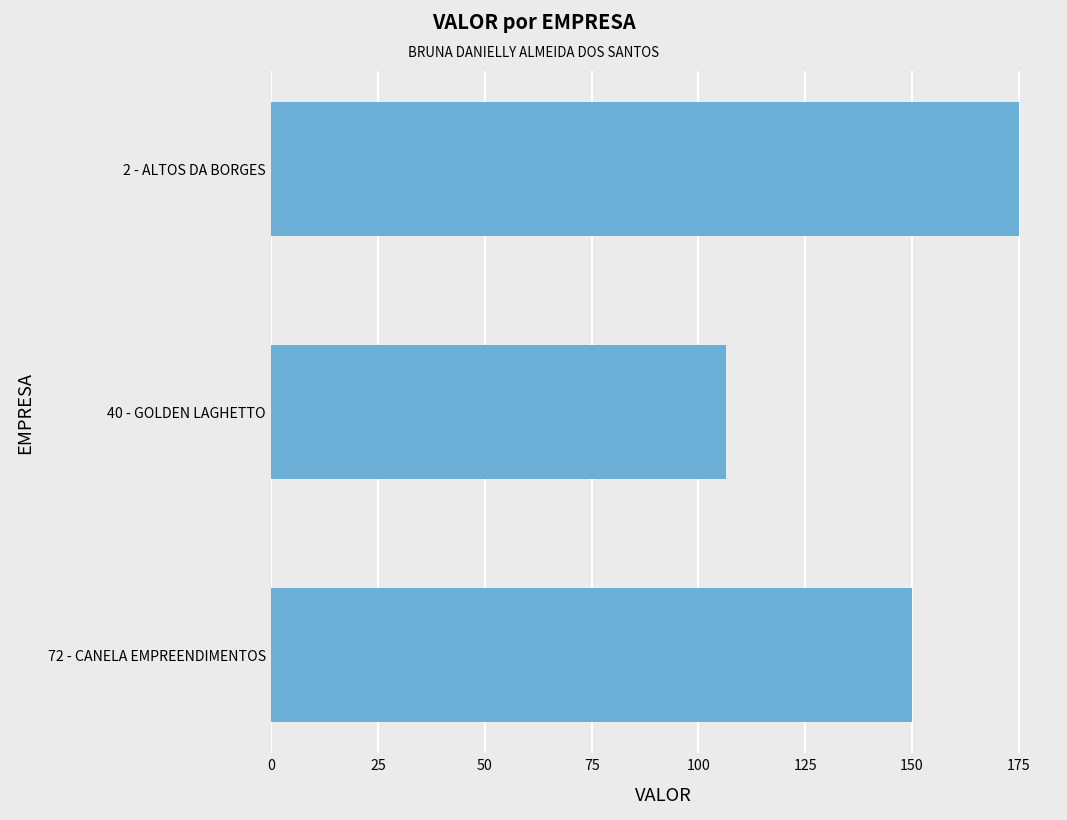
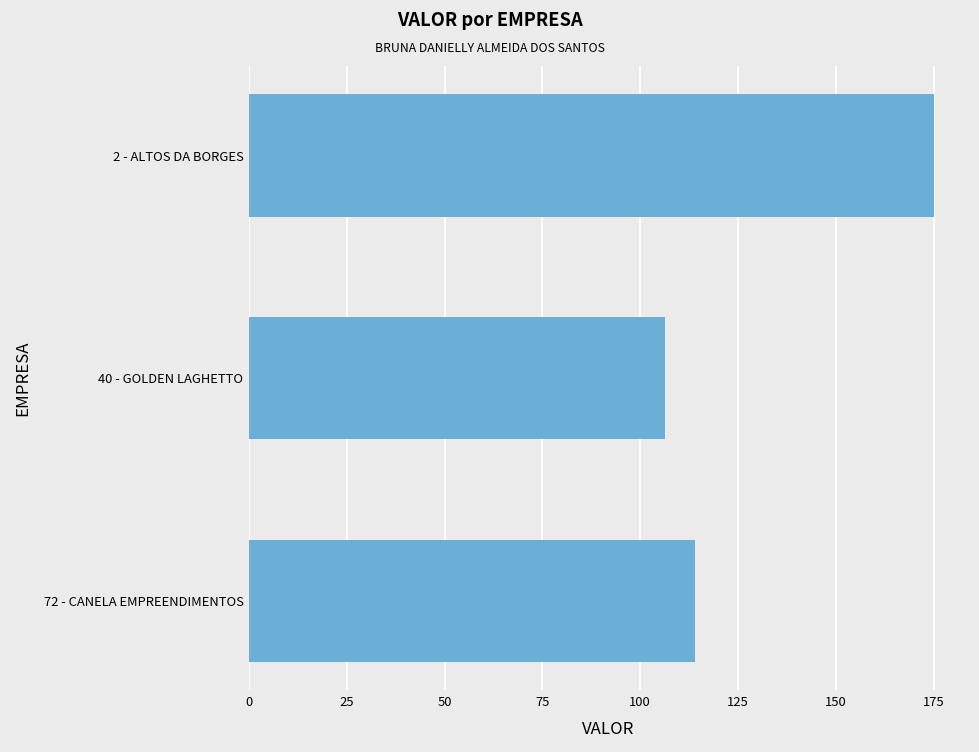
72 - CANELA EMPREENDIMENTOS: 150 -> 114
